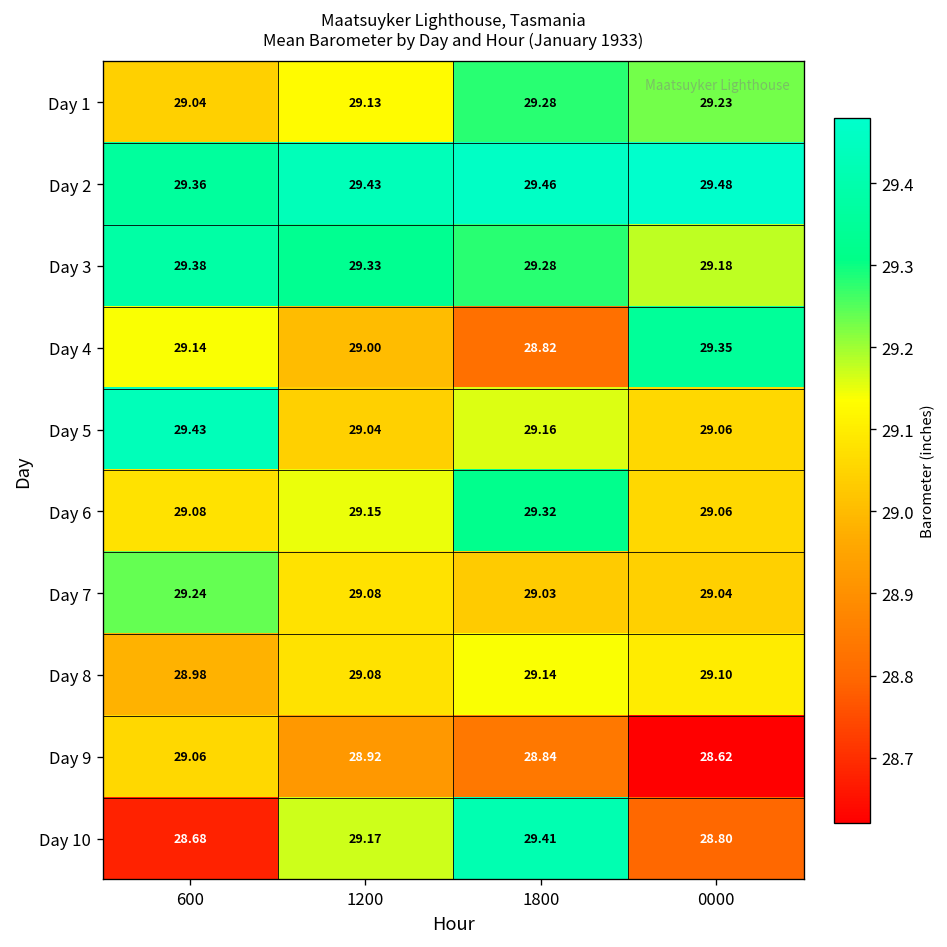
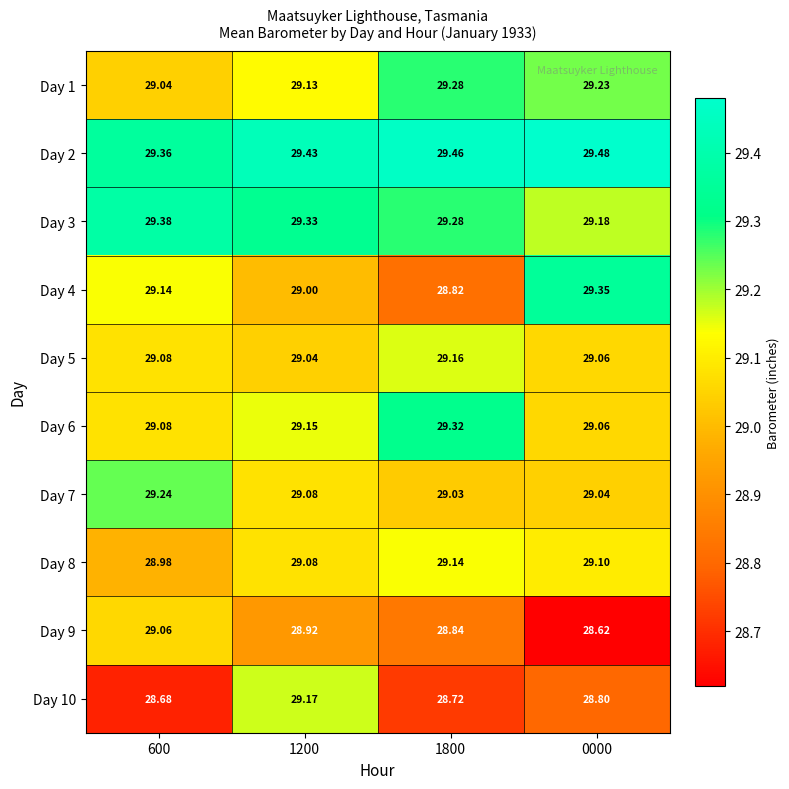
Day 5, 600: 29.43 -> 29.08
Day 10, 1800: 29.41 -> 28.72
